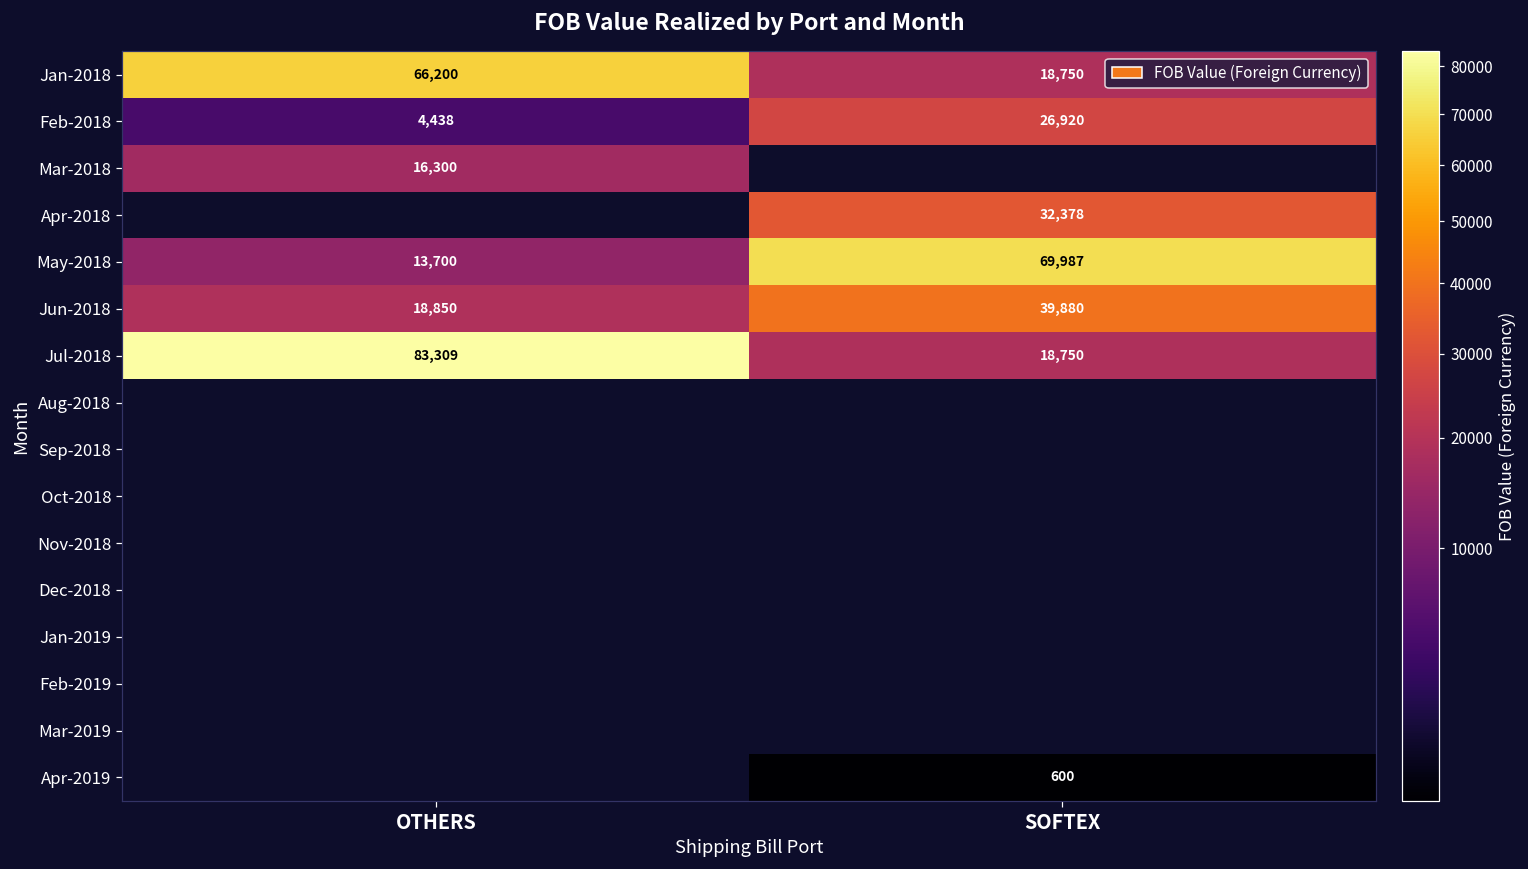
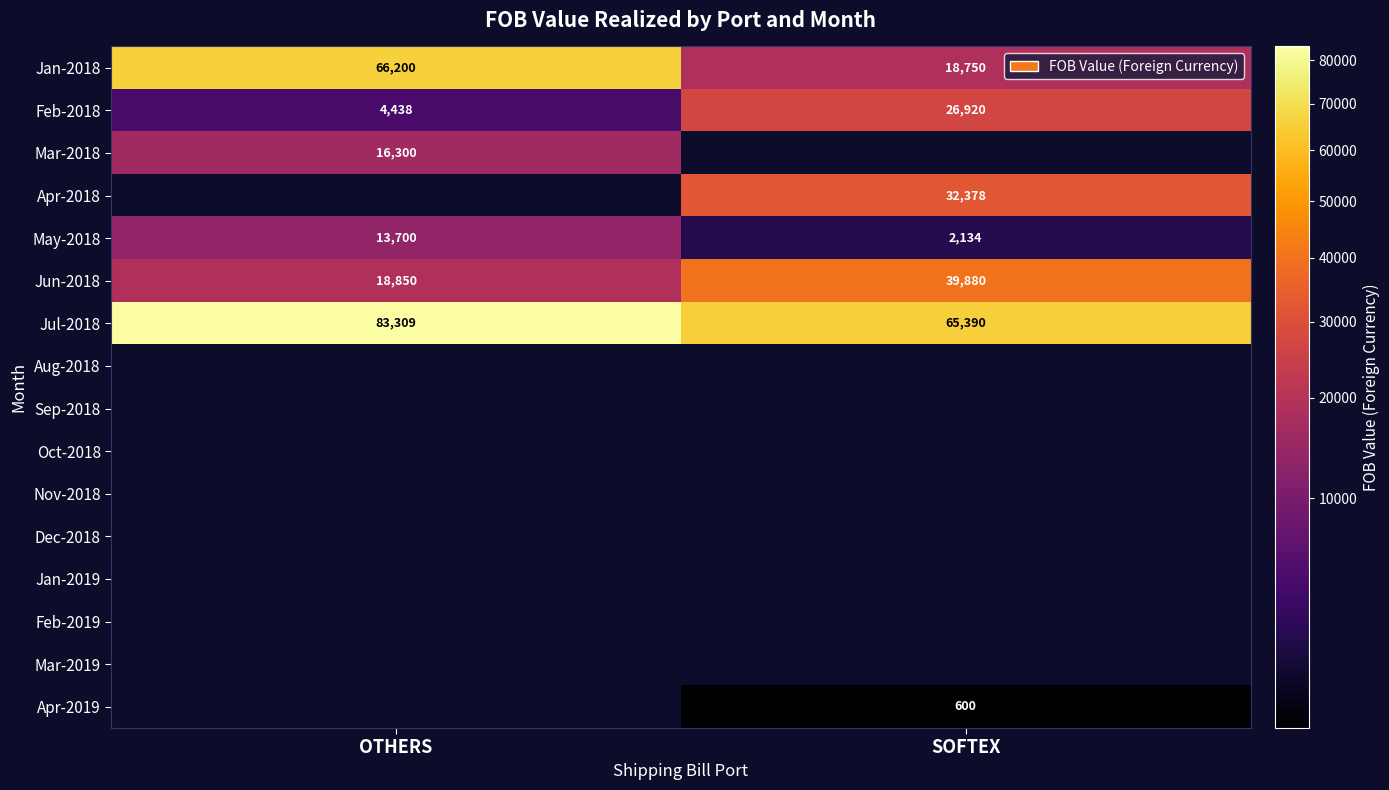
May-2018, SOFTEX: 69,987 -> 2,134
Jul-2018, SOFTEX: 18,750 -> 65,390
